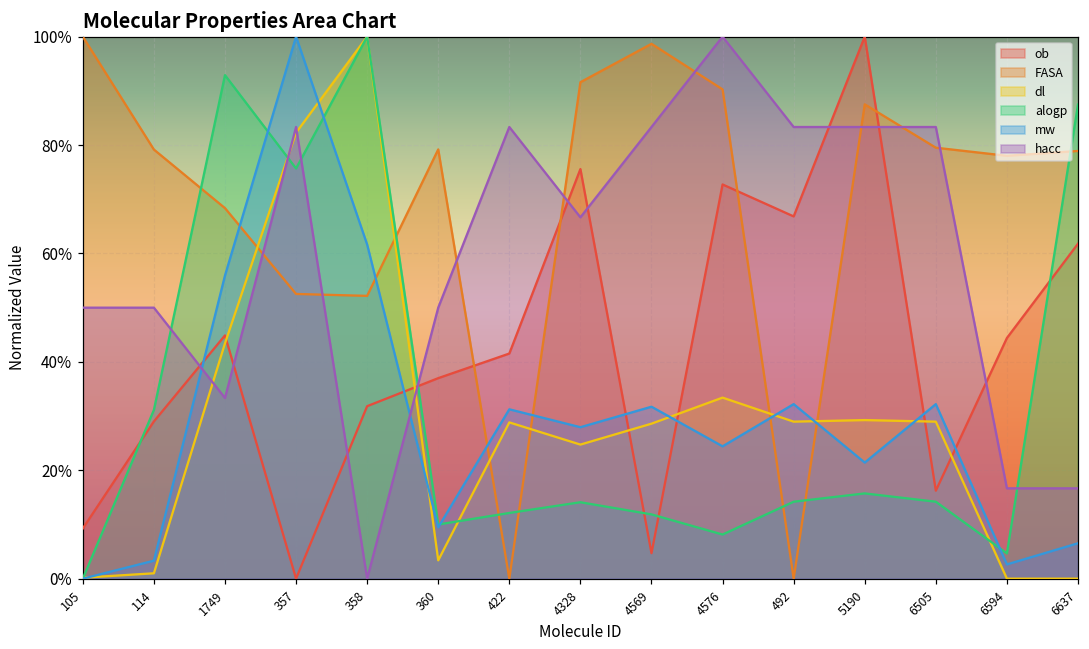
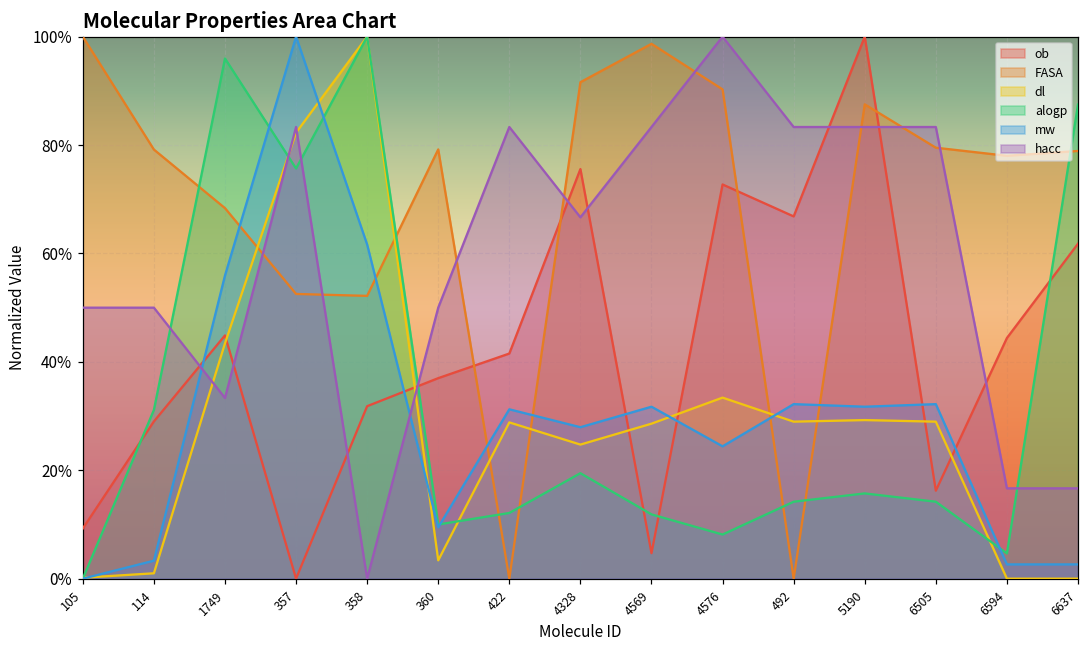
alogp, 1749: 93% -> 96%
alogp, 4328: 14% -> 19%
mw, 5190: 21% -> 32%
mw, 6637: 7% -> 3%
